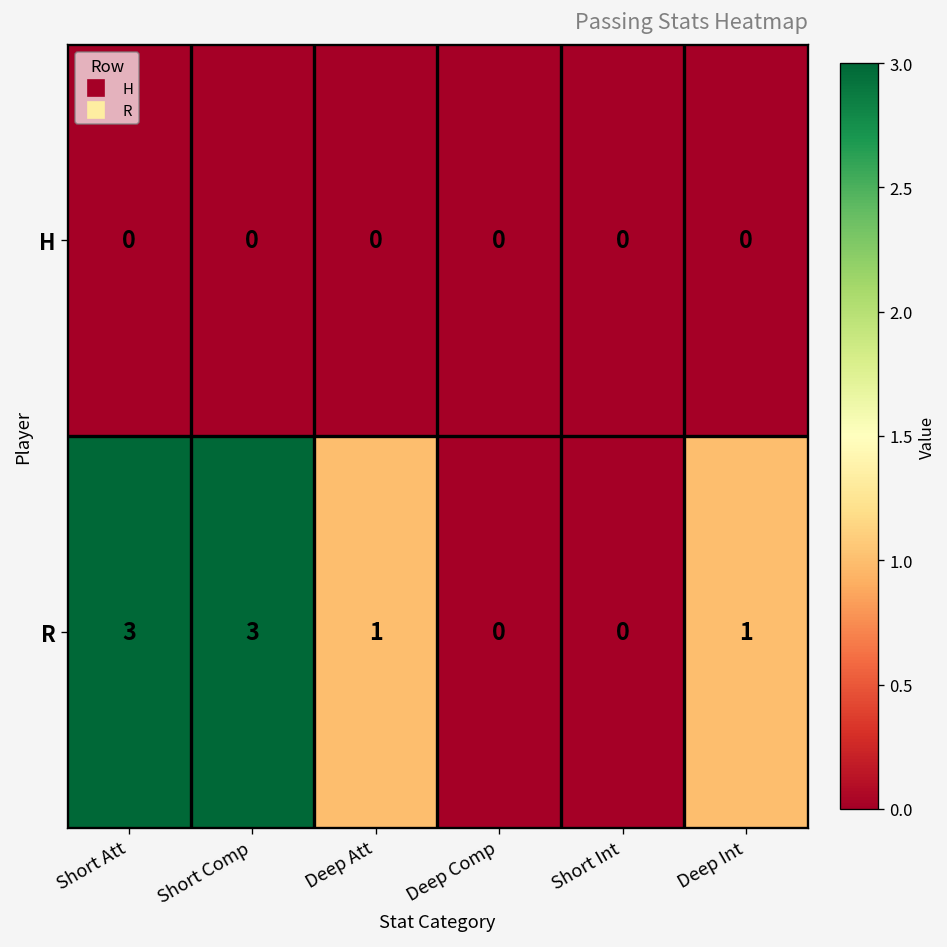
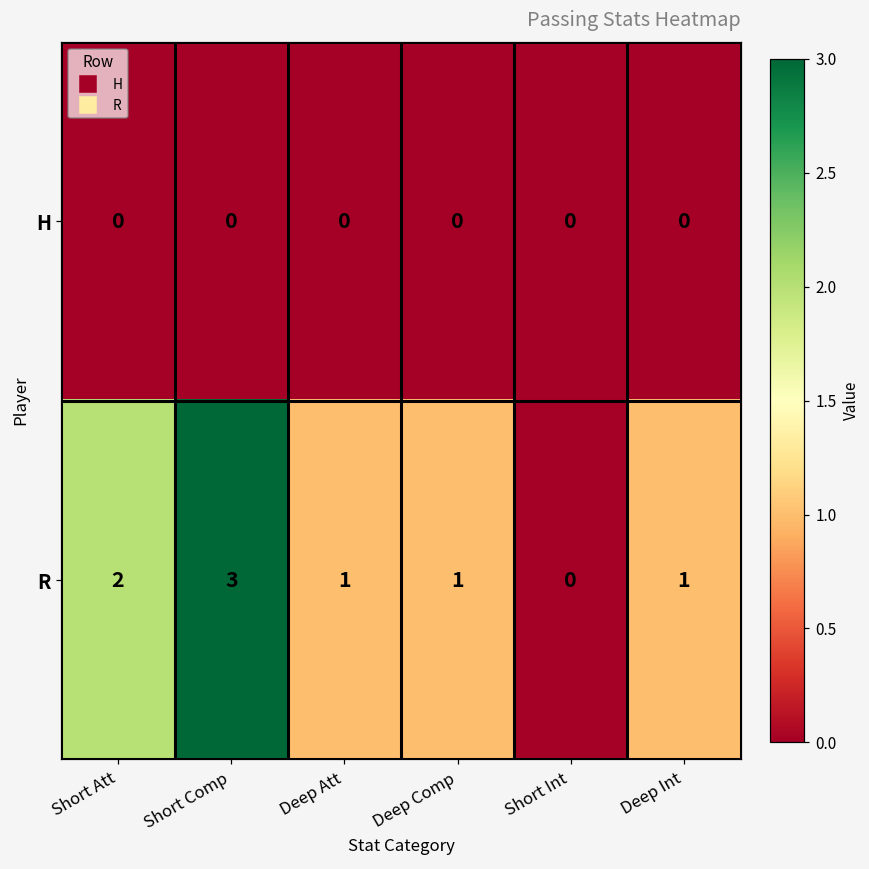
R, Short Att: 3 -> 2
R, Deep Comp: 0 -> 1
